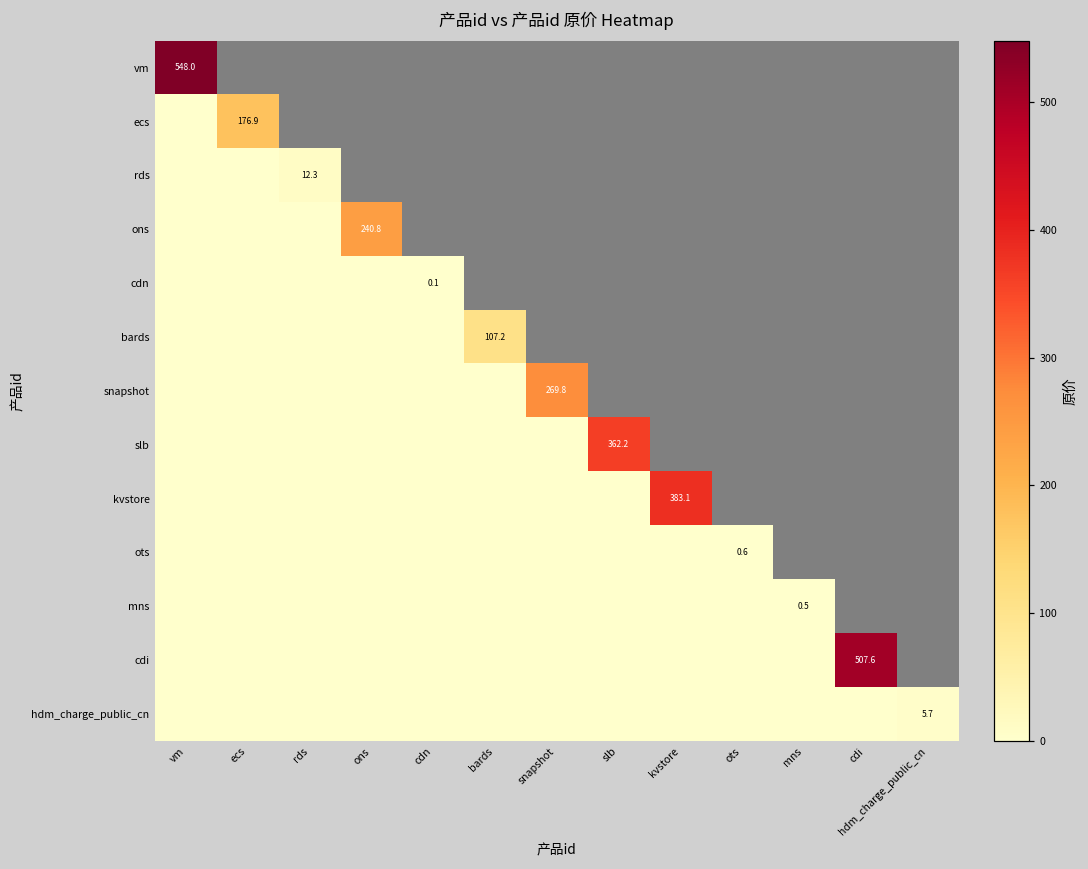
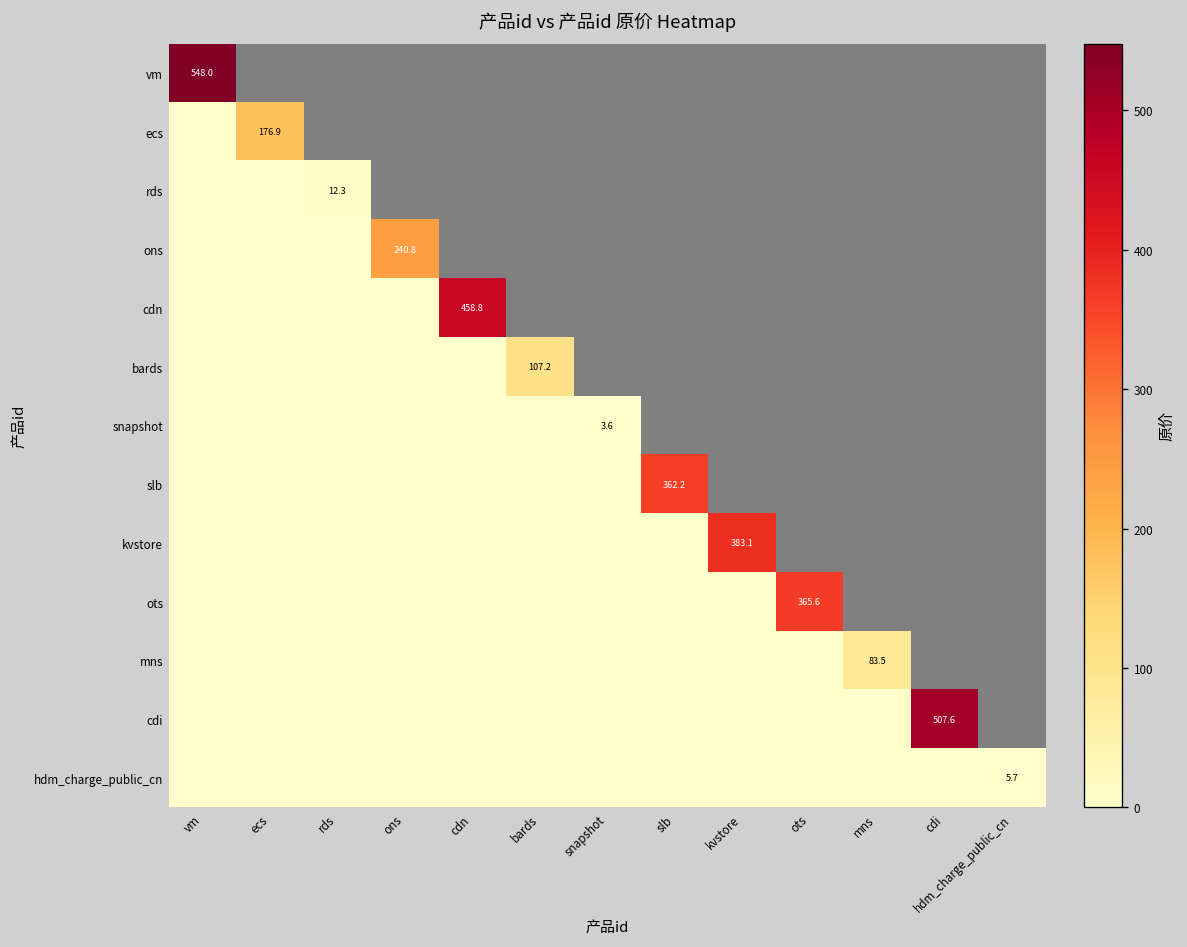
cdn, cdn: 0.1 -> 458.8
snapshot, snapshot: 269.8 -> 3.6
ots, ots: 0.6 -> 365.6
mns, mns: 0.5 -> 83.5
